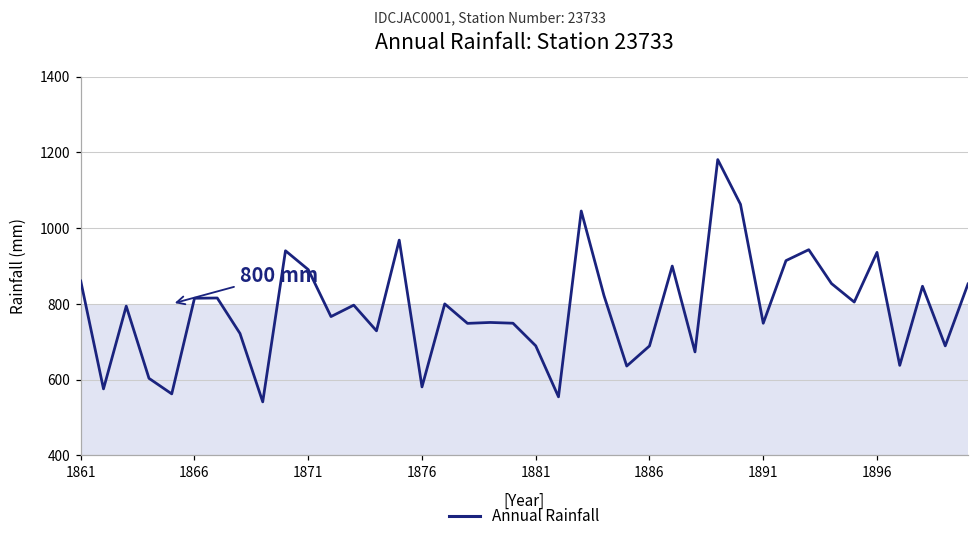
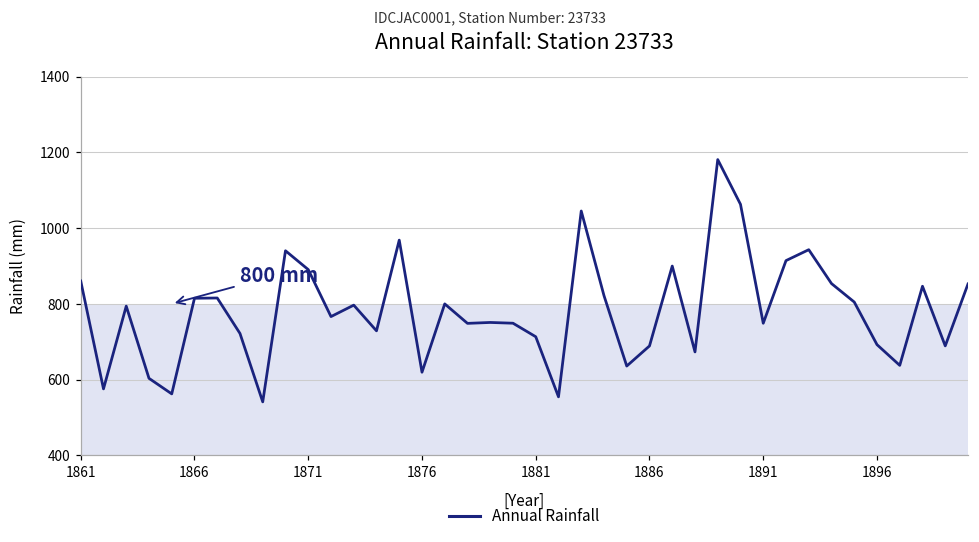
1876: 580 -> 620
1881: 690 -> 710
1896: 940 -> 690
